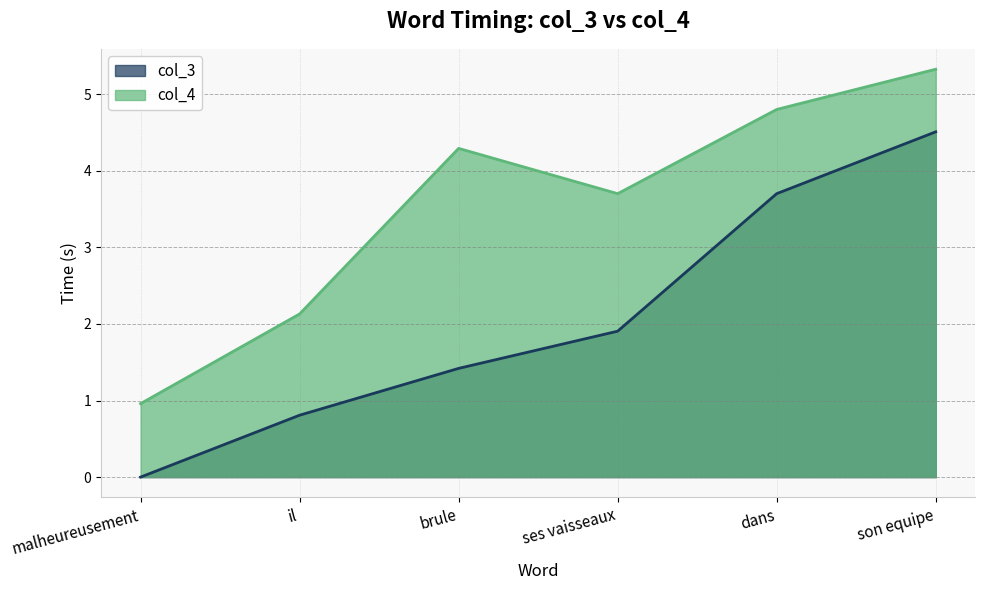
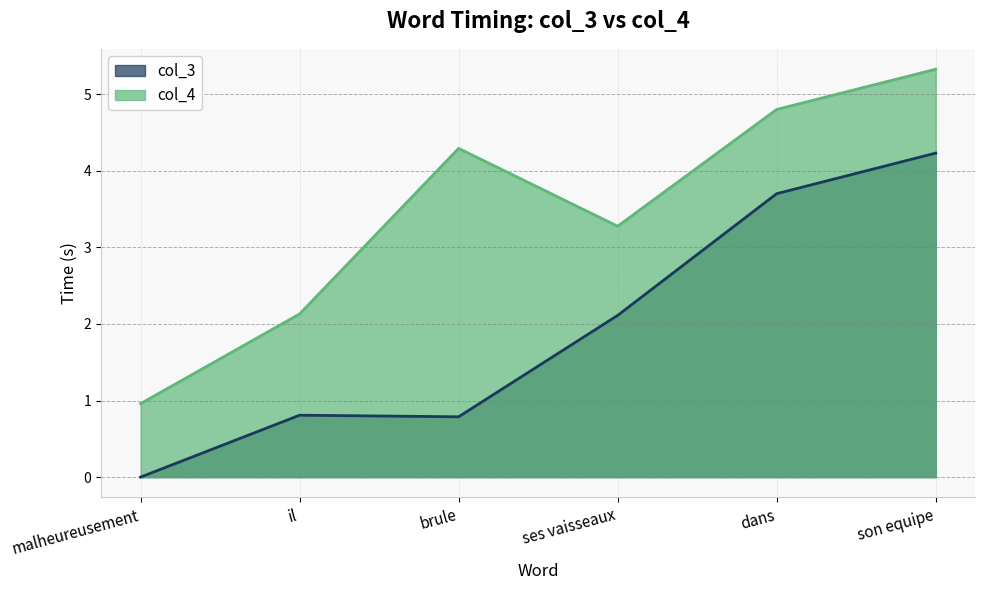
col_3, brule: 1.4 -> 0.8
col_3, ses vaisseaux: 1.9 -> 2.1
col_4, ses vaisseaux: 3.7 -> 3.3
col_3, son equipe: 4.5 -> 4.2
